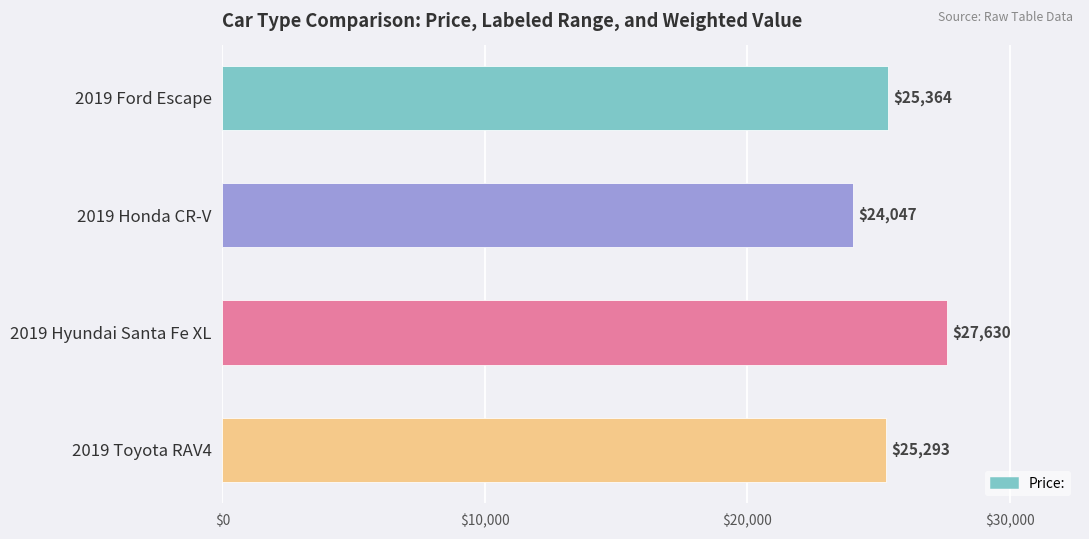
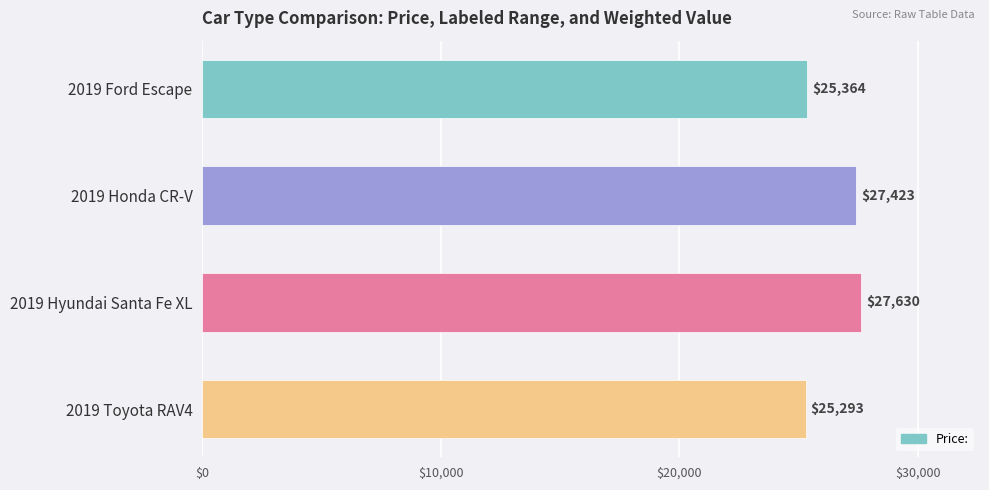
2019 Honda CR-V: $24,047 -> $27,423
